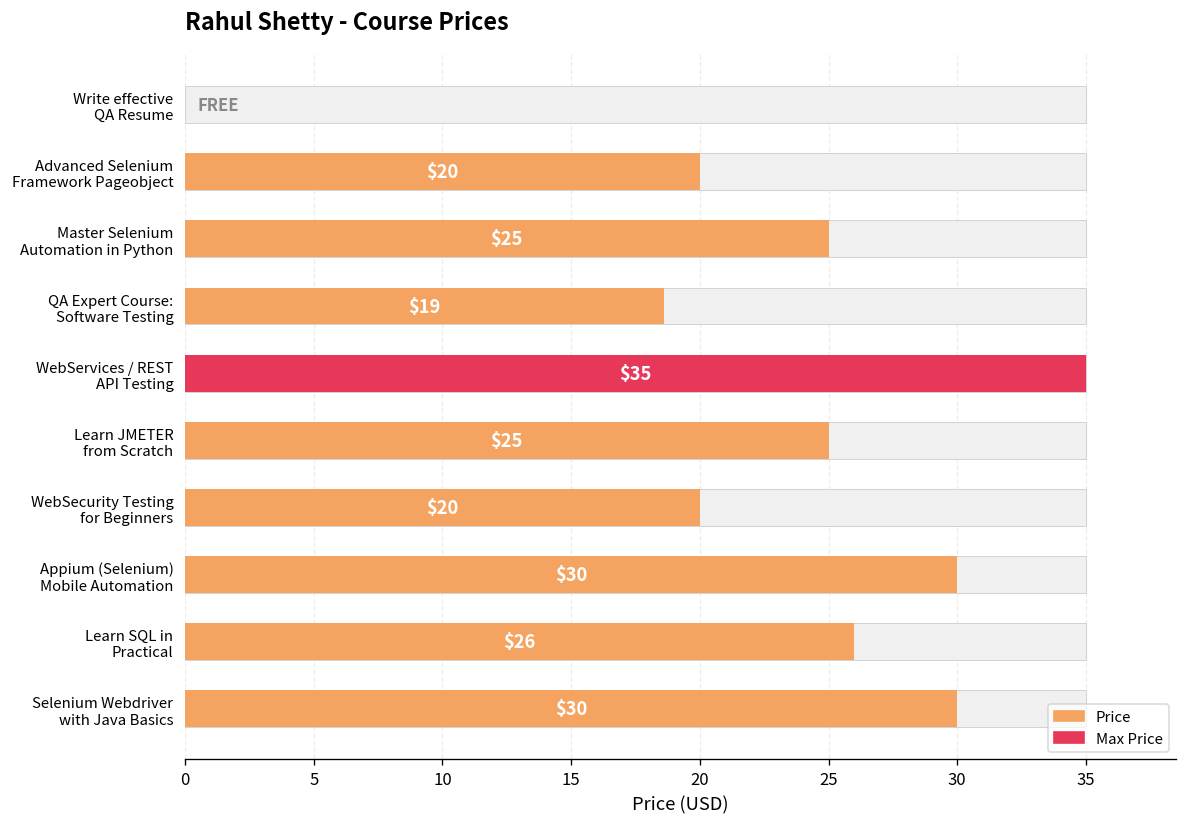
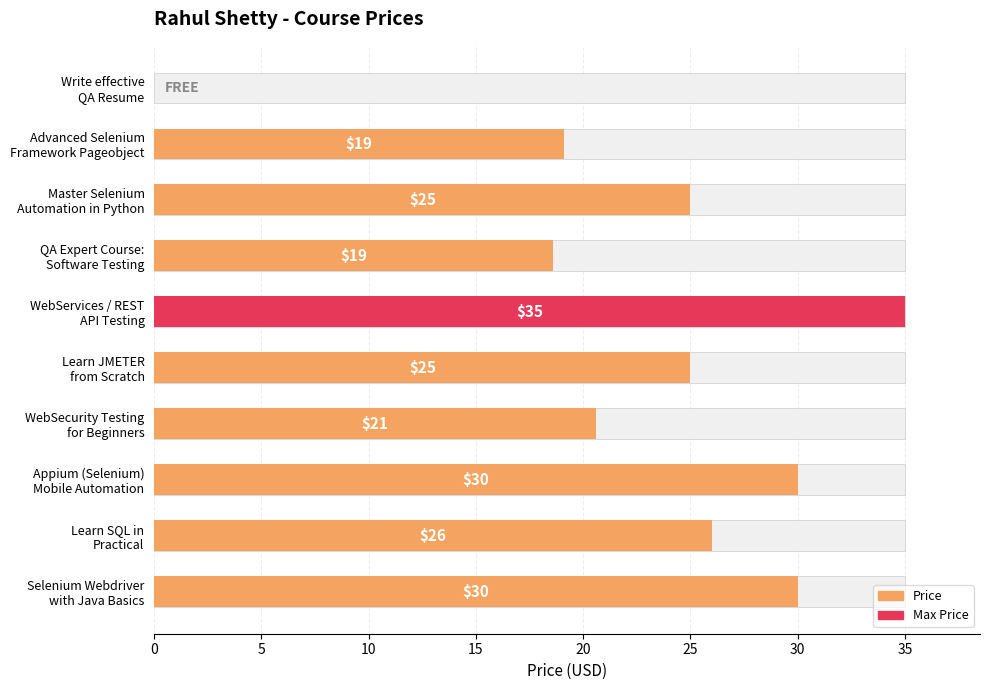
Price, Advanced Selenium Framework Pageobject: $20 -> $19
Price, WebSecurity Testing for Beginners: $20 -> $21
